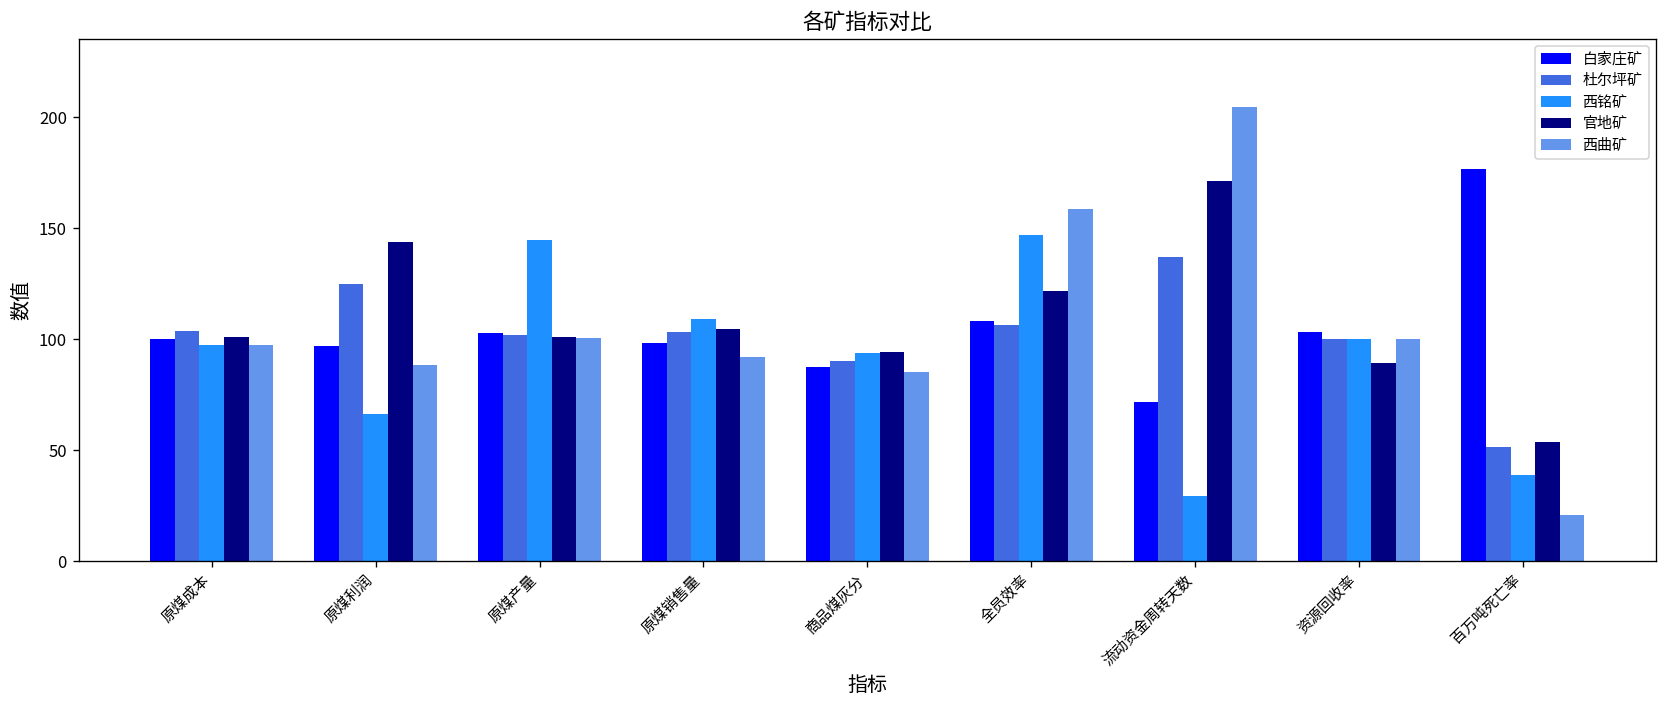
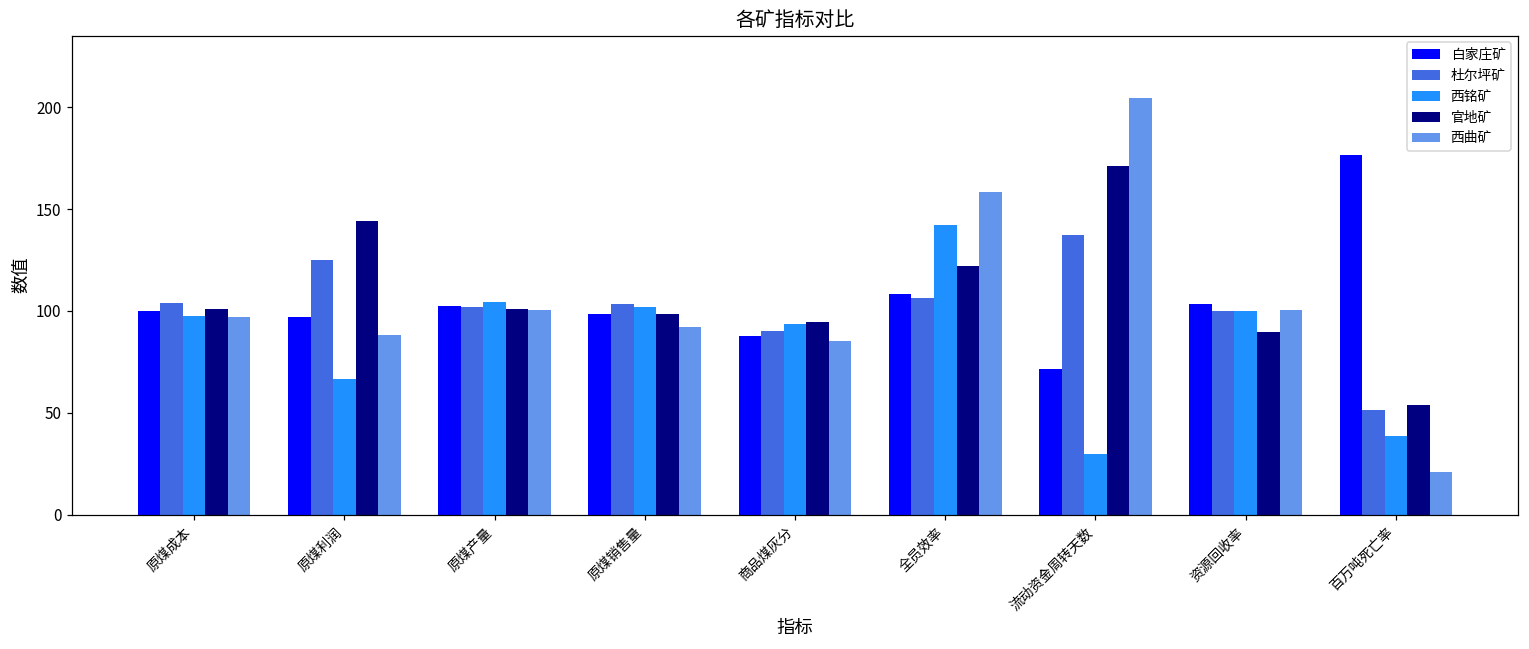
西铭矿, 原煤产量: 145 -> 104
西铭矿, 原煤销售量: 109 -> 102
官地矿, 原煤销售量: 104 -> 99
西铭矿, 全员效率: 147 -> 142
